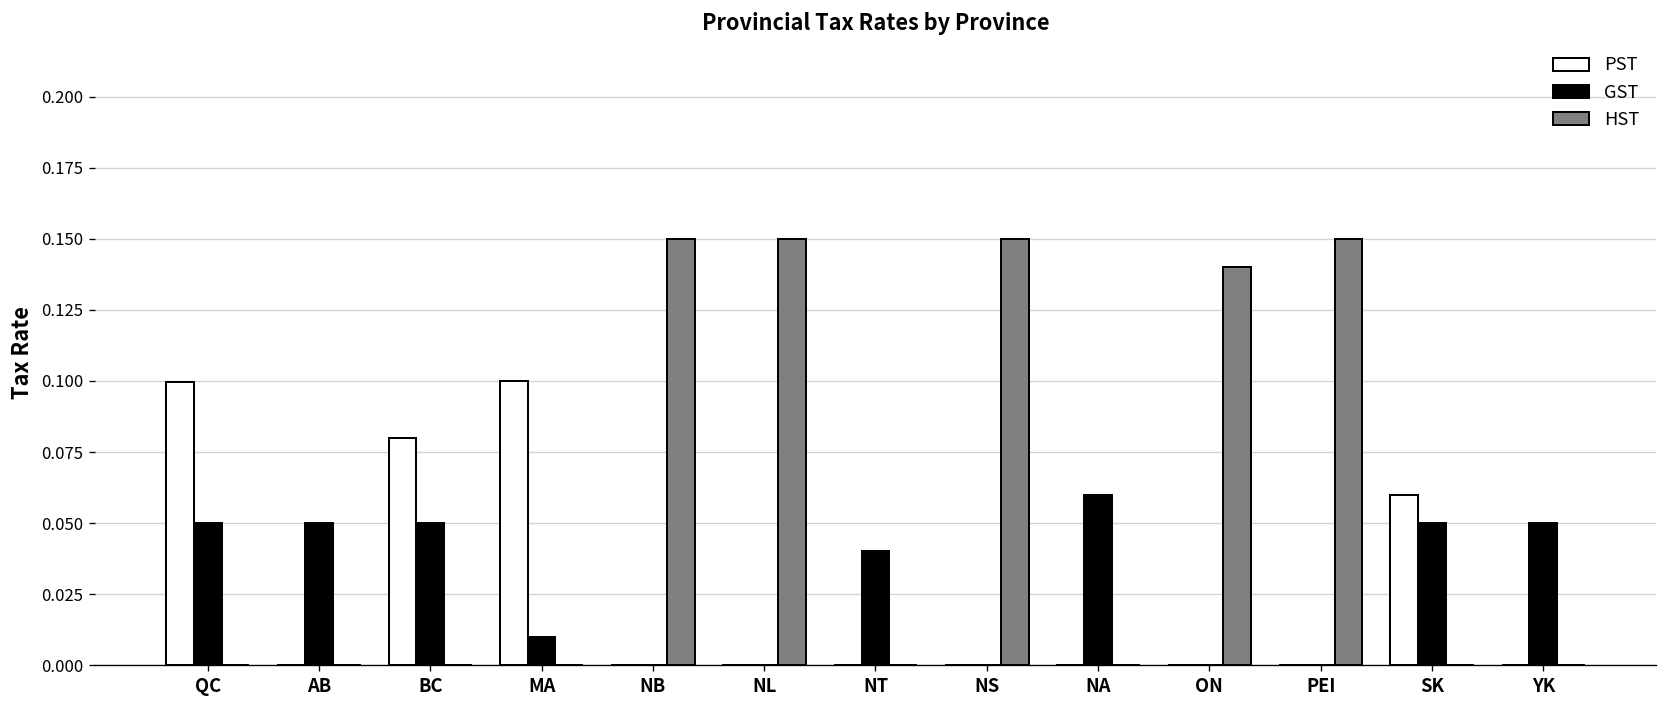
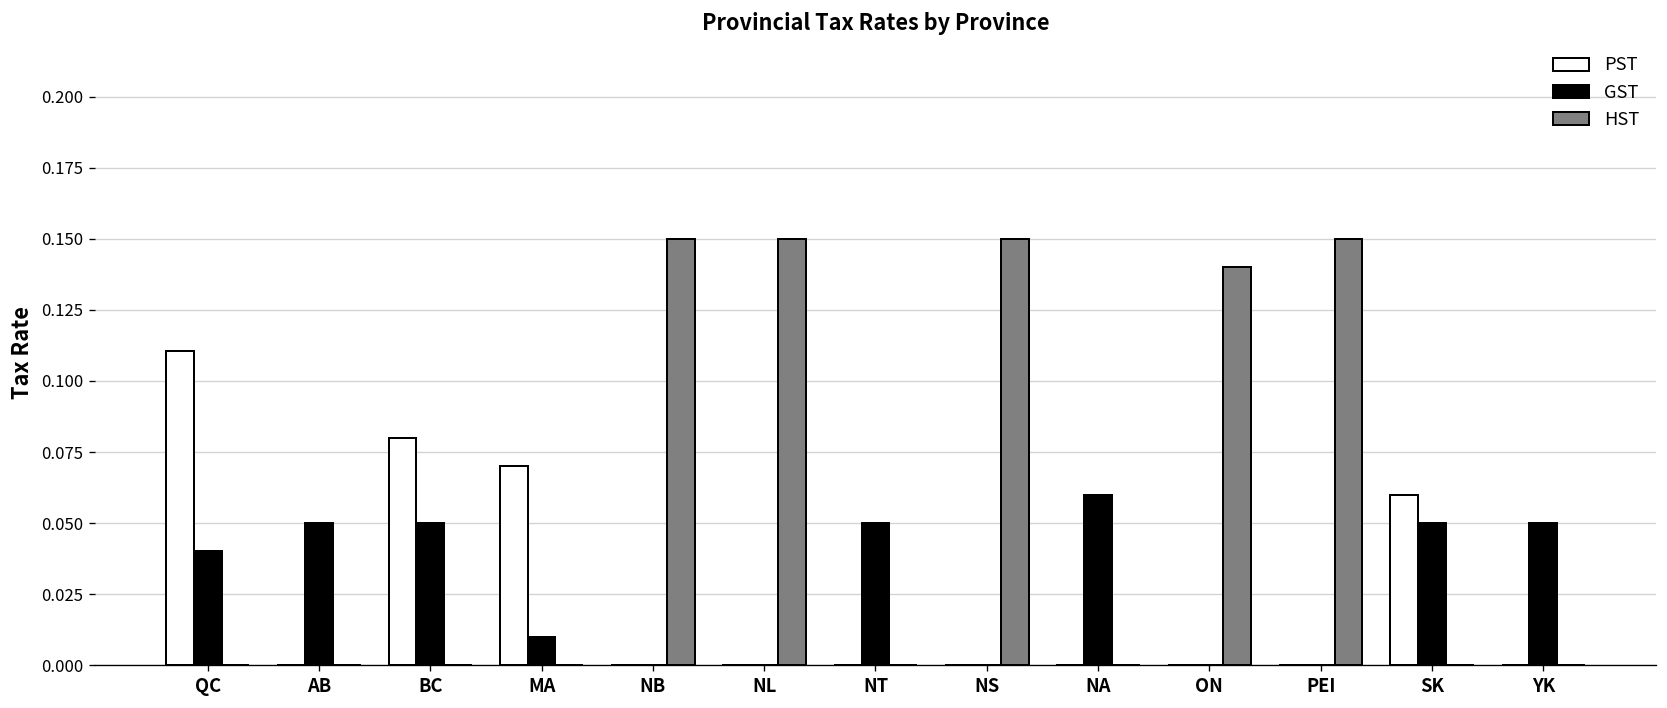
PST, QC: 0.100 -> 0.111
GST, QC: 0.05 -> 0.04
PST, MA: 0.10 -> 0.07
GST, NT: 0.04 -> 0.05
